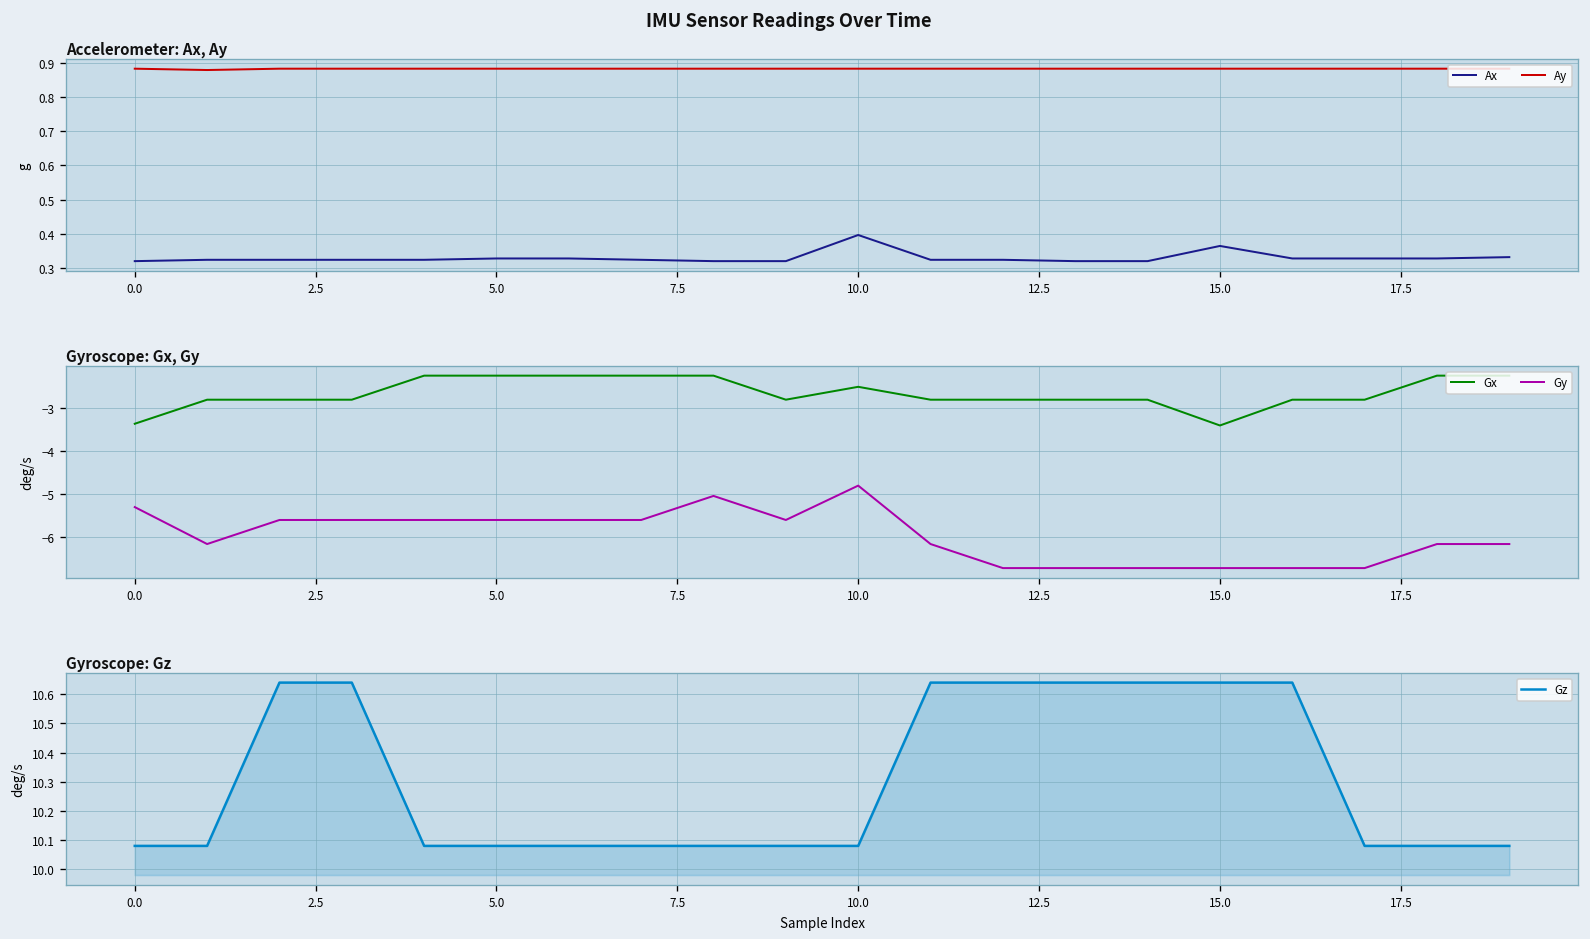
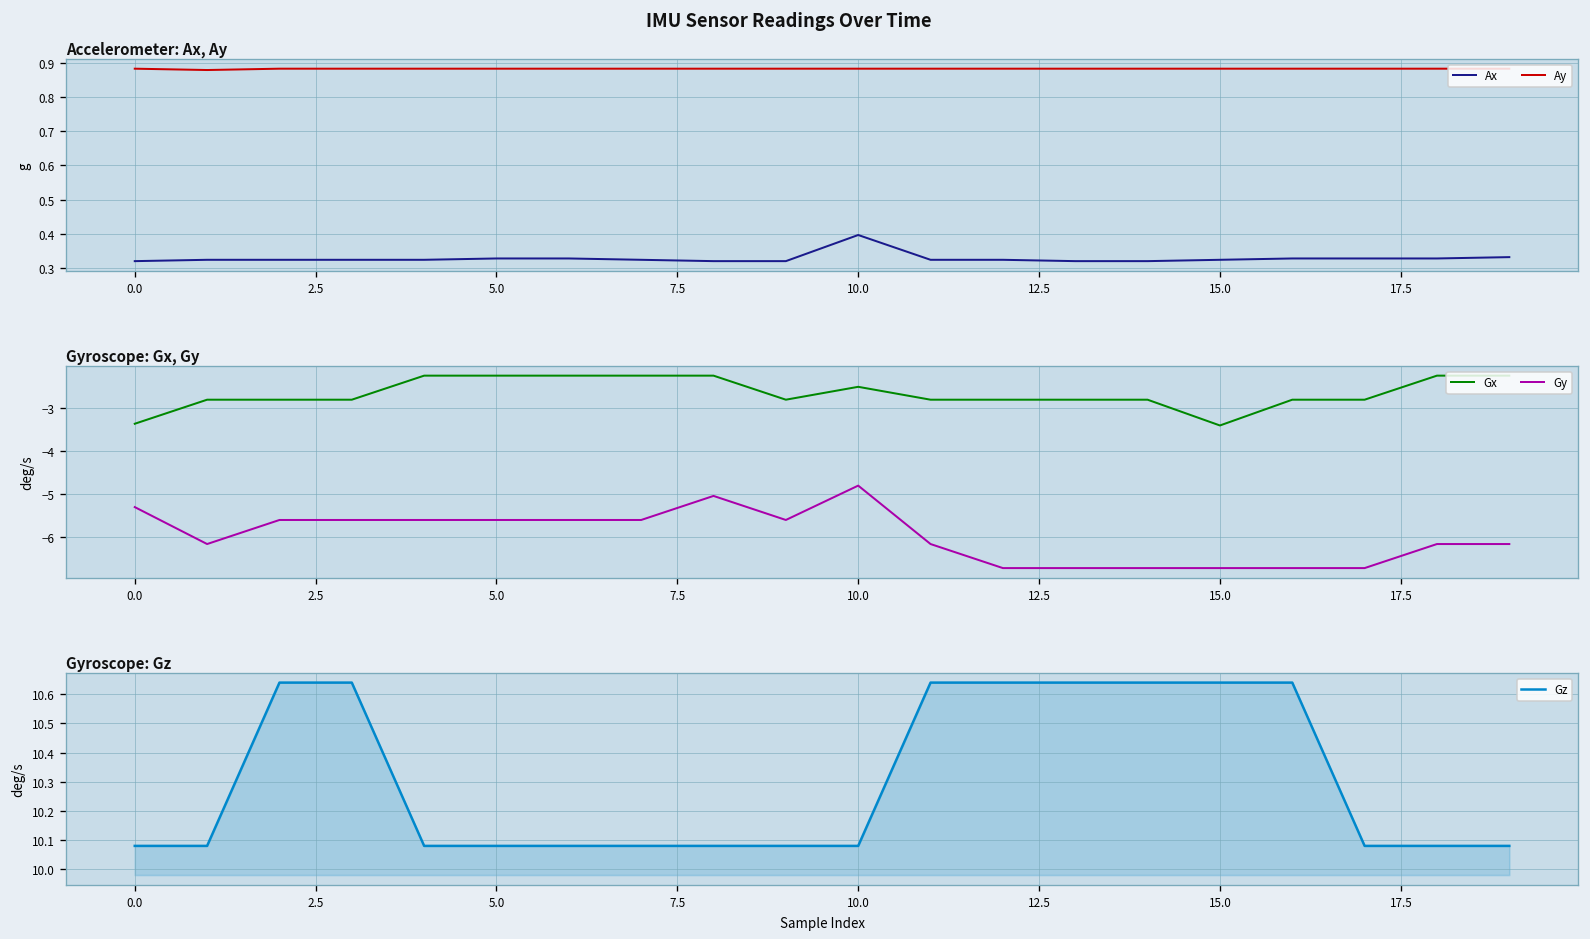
Accelerometer: Ax, Ay, Ax, 15.0: 0.36 -> 0.32
